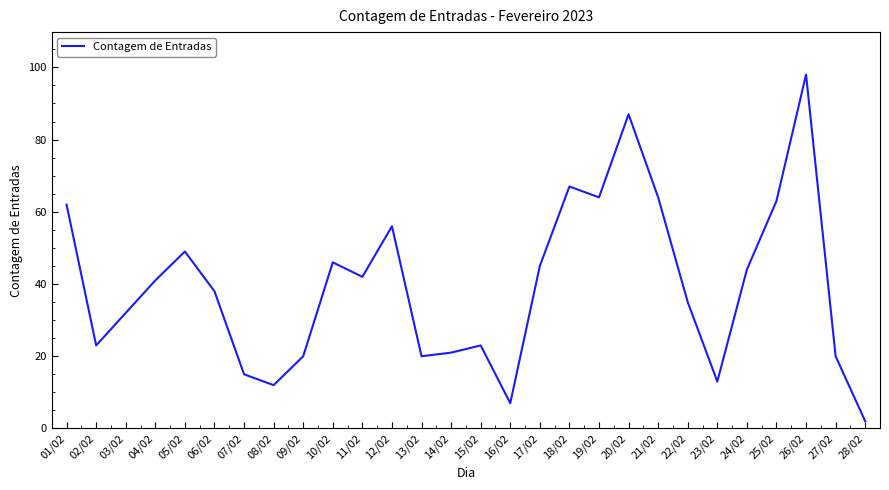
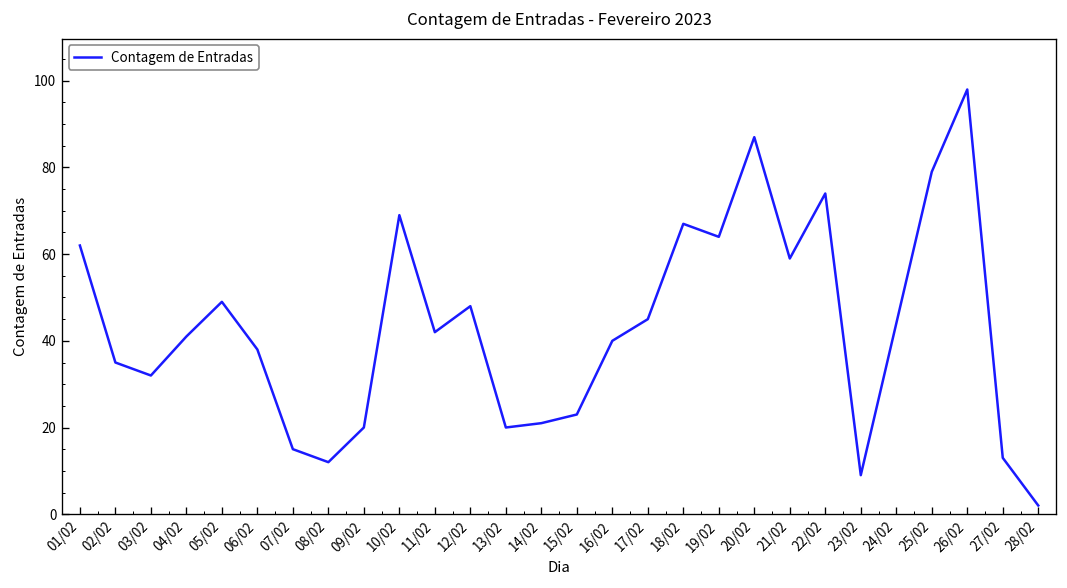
02/02: 23 -> 35
10/02: 46 -> 69
12/02: 56 -> 48
16/02: 7 -> 40
21/02: 64 -> 59
22/02: 35 -> 74
23/02: 13 -> 9
25/02: 63 -> 79
27/02: 20 -> 13
